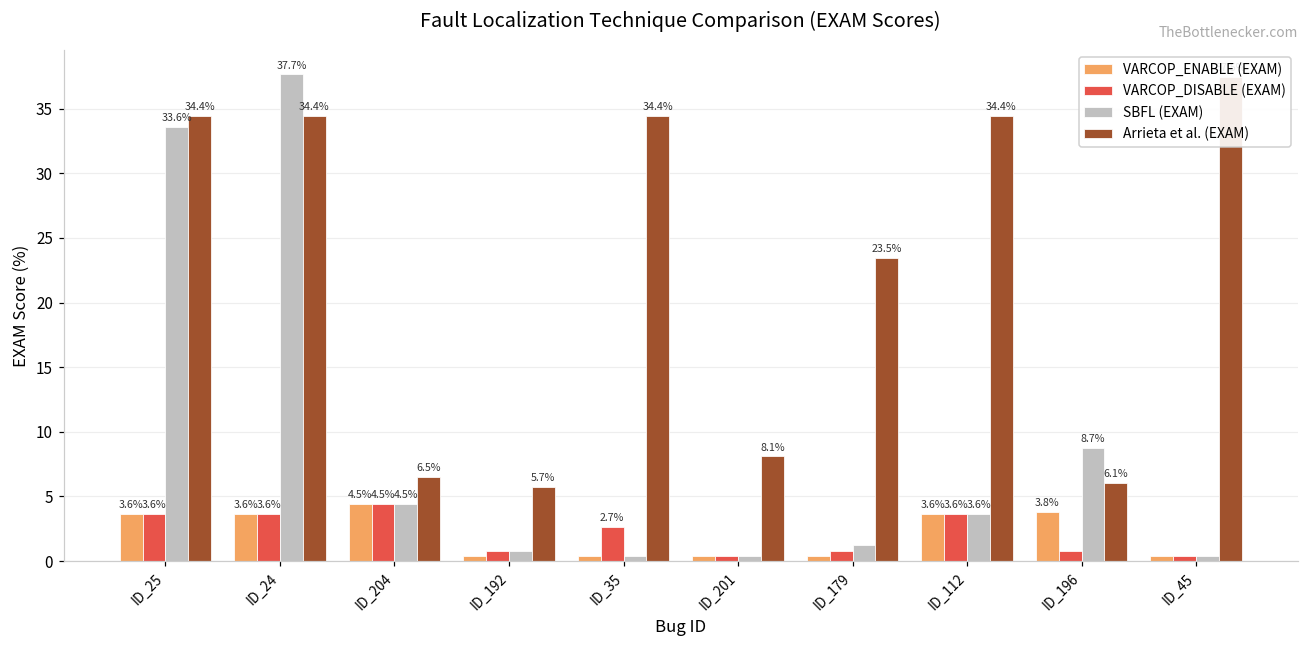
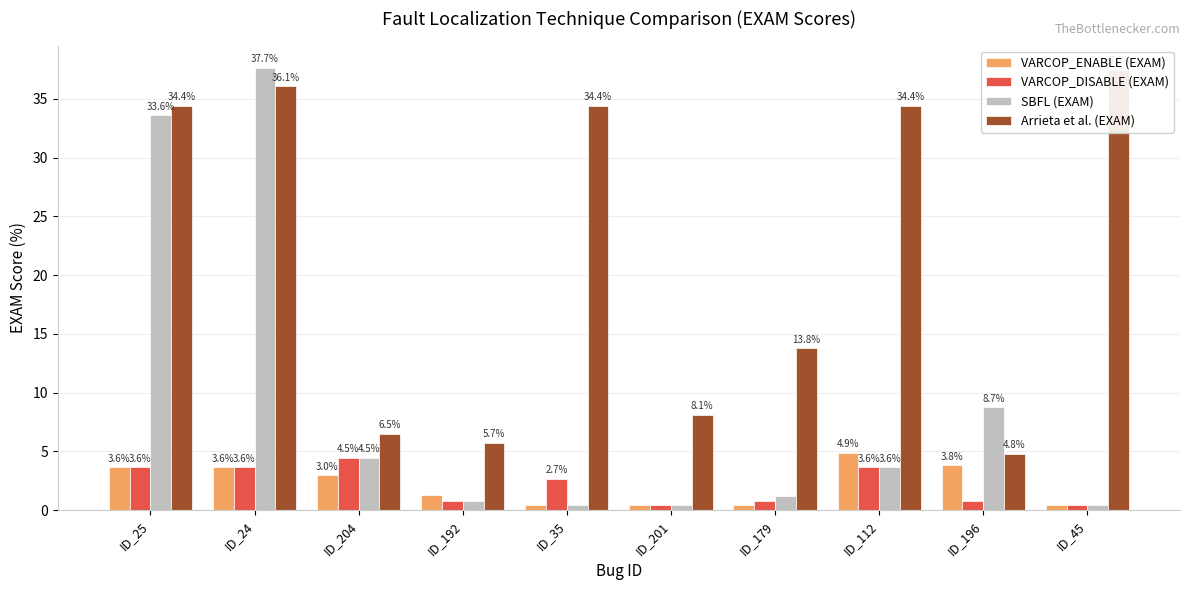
Arrieta et al. (EXAM), ID_24: 34.4% -> 36.1%
VARCOP_ENABLE (EXAM), ID_204: 4.5% -> 3.0%
VARCOP_ENABLE (EXAM), ID_192: 0.4 -> 1.3
Arrieta et al. (EXAM), ID_179: 23.5% -> 13.8%
VARCOP_ENABLE (EXAM), ID_112: 3.6% -> 4.9%
Arrieta et al. (EXAM), ID_196: 6.1% -> 4.8%
